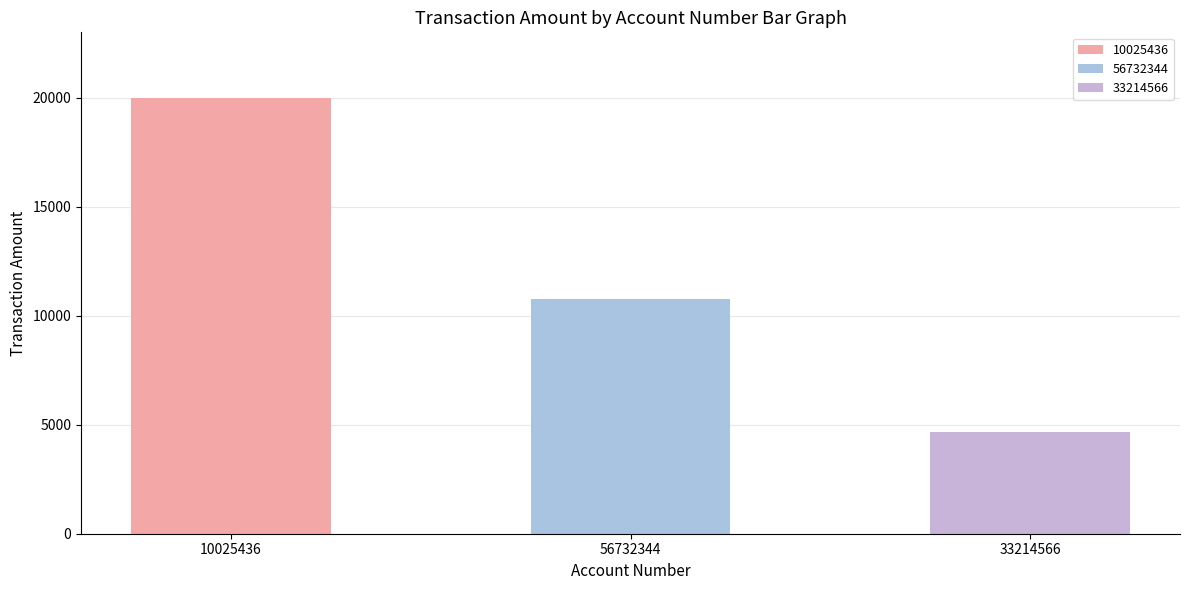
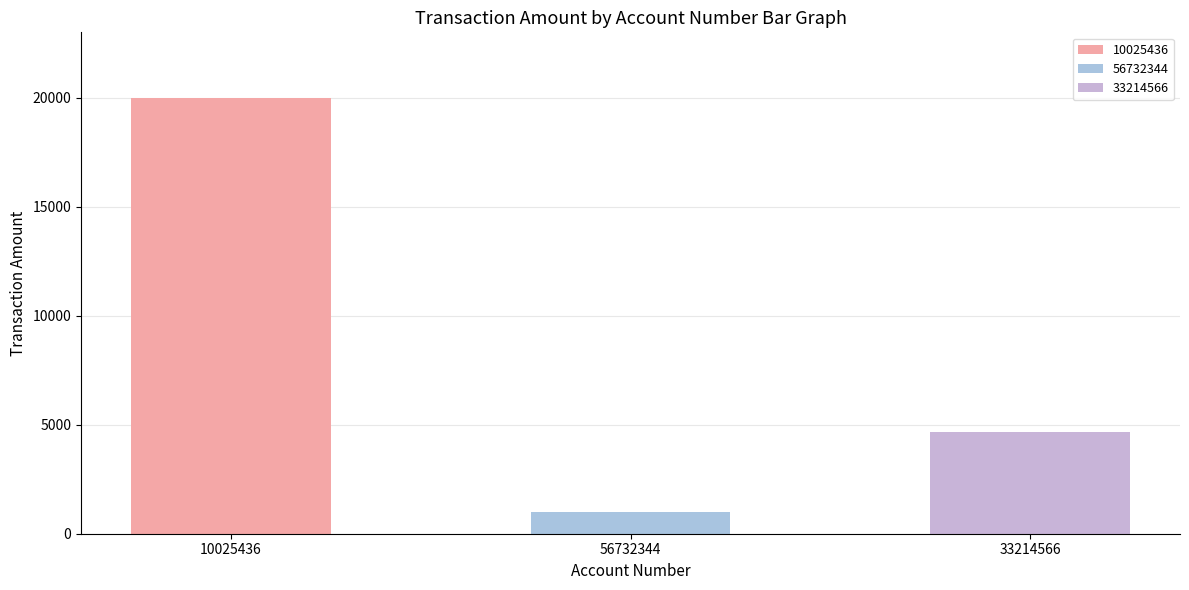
56732344: 10800 -> 1000
